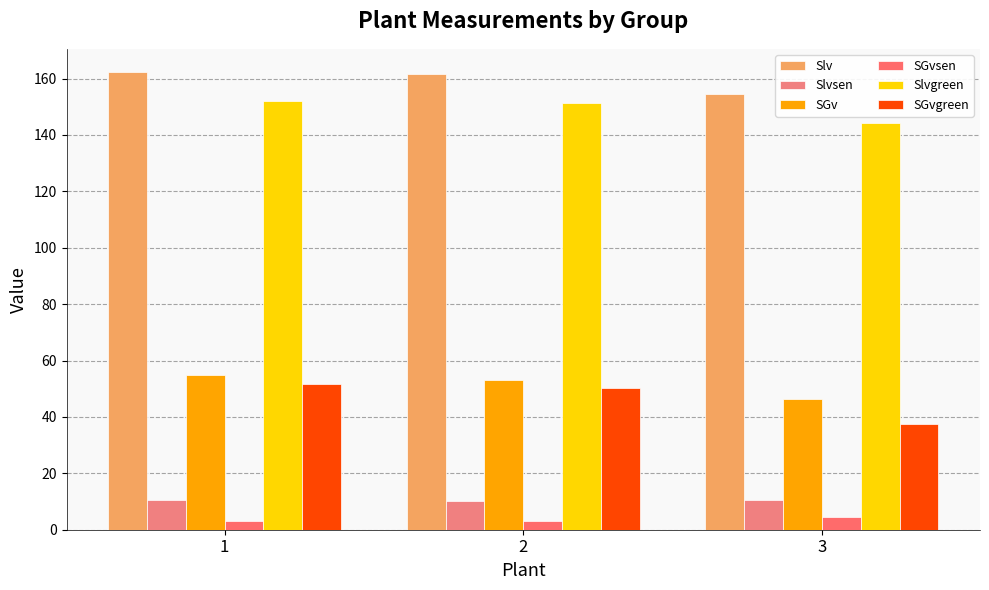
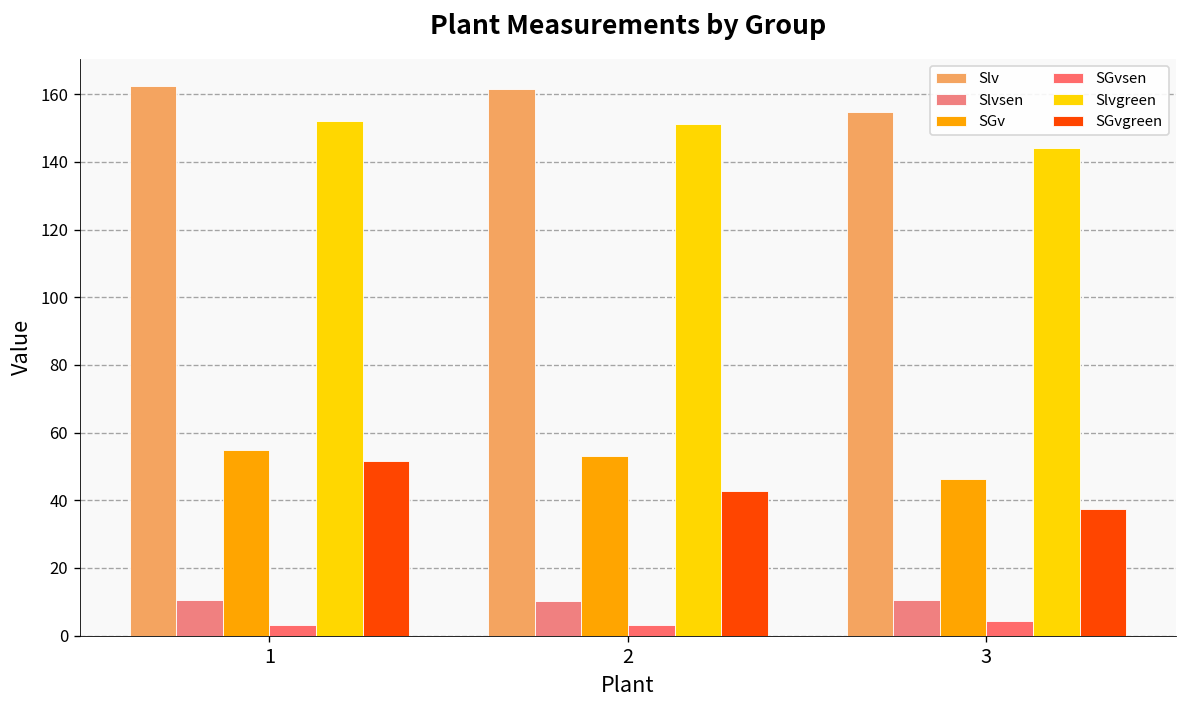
SGvgreen, 2: 50 -> 43
